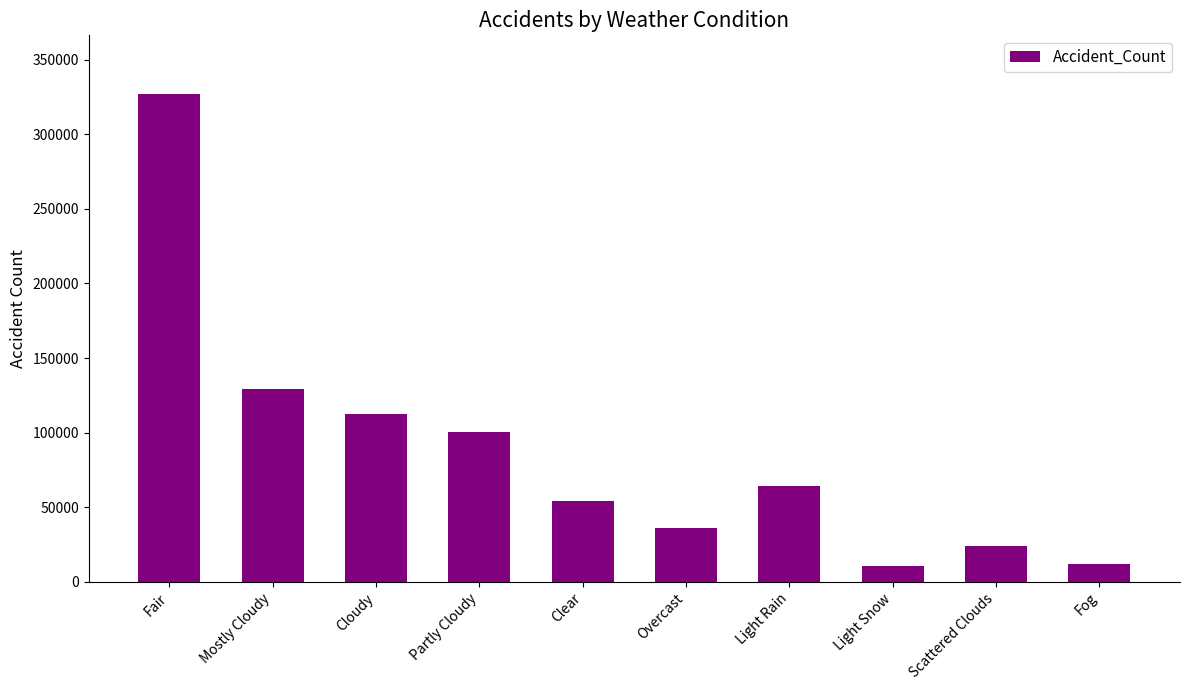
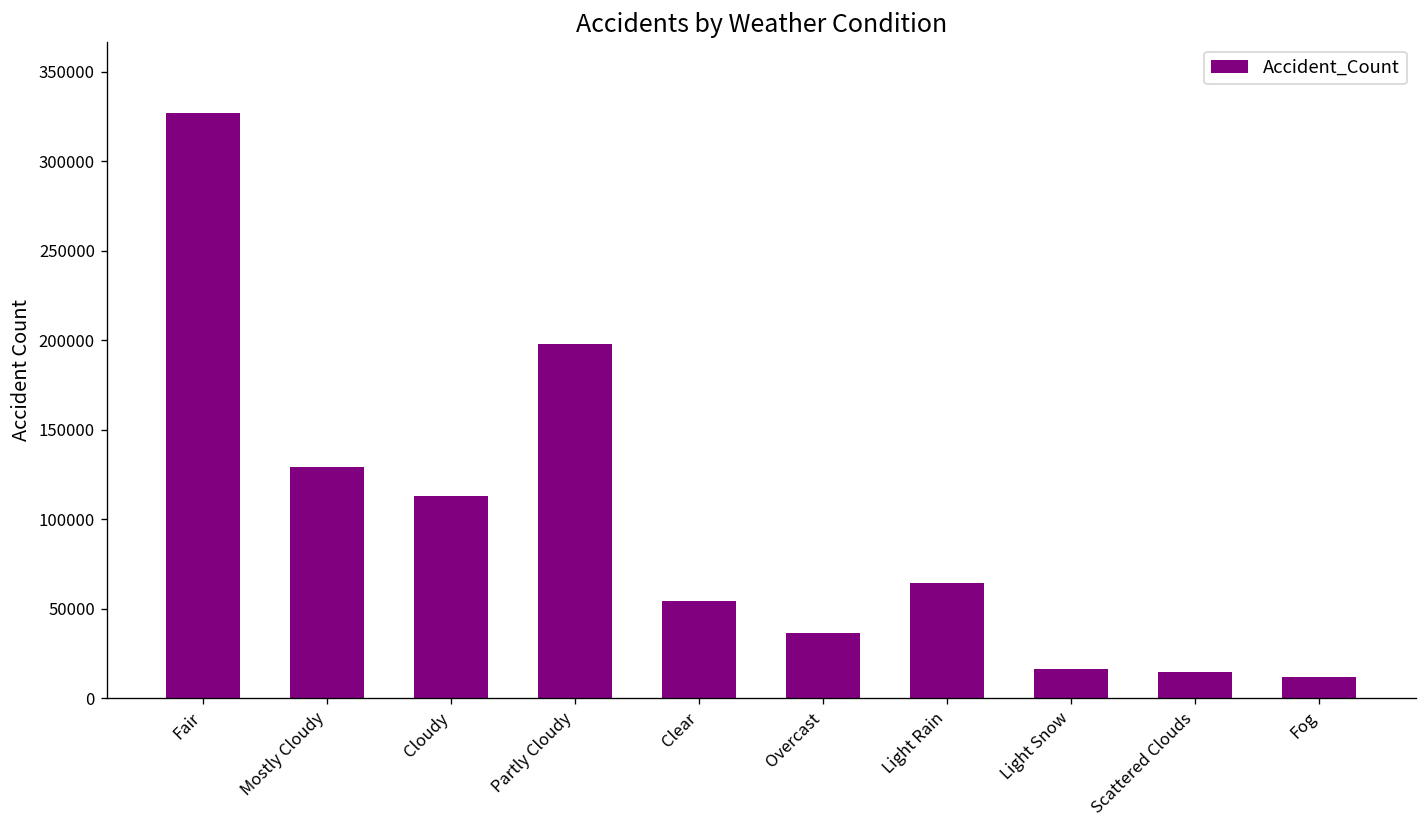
Partly Cloudy: 101000 -> 198000
Light Snow: 10000 -> 16000
Scattered Clouds: 24000 -> 15000
